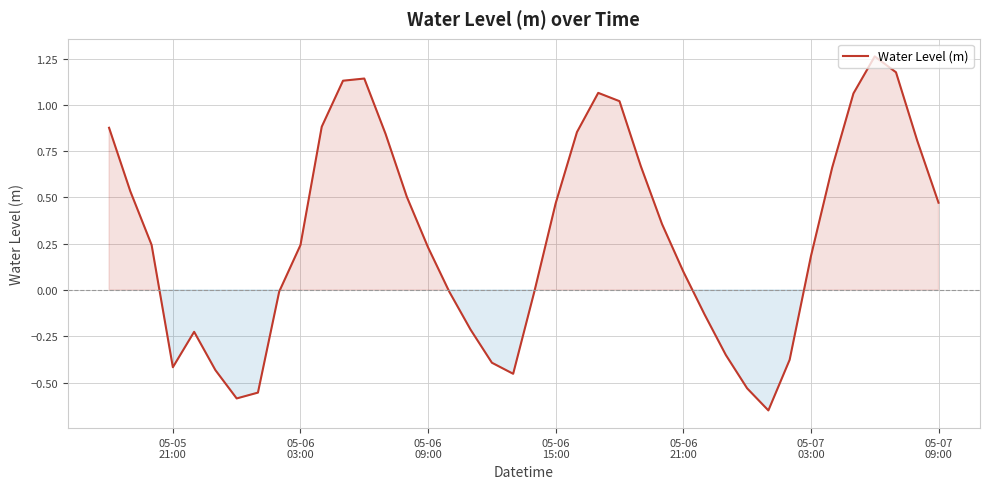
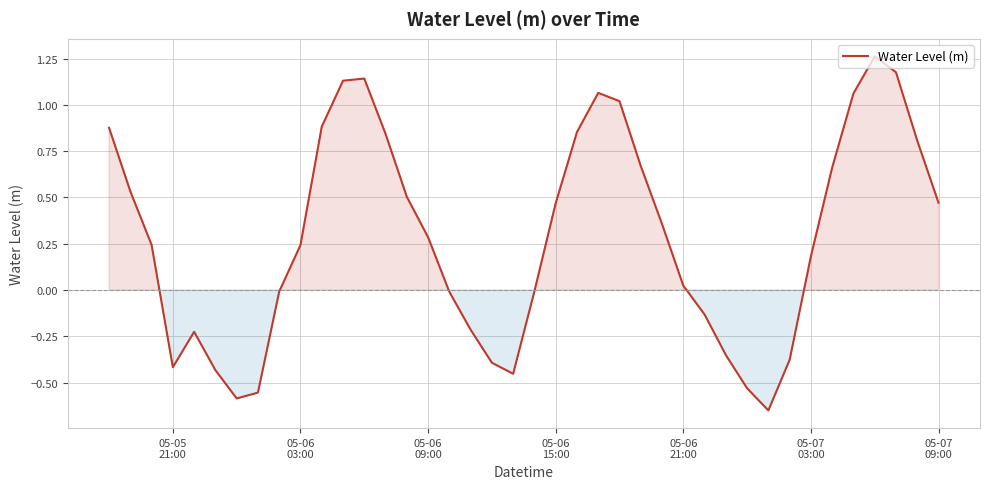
05-06 09:00: 0.23 -> 0.28
05-06 21:00: 0.10 -> 0.02
